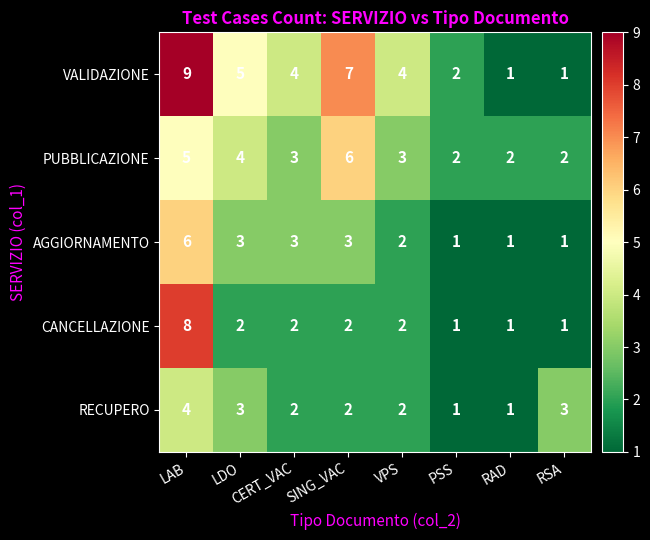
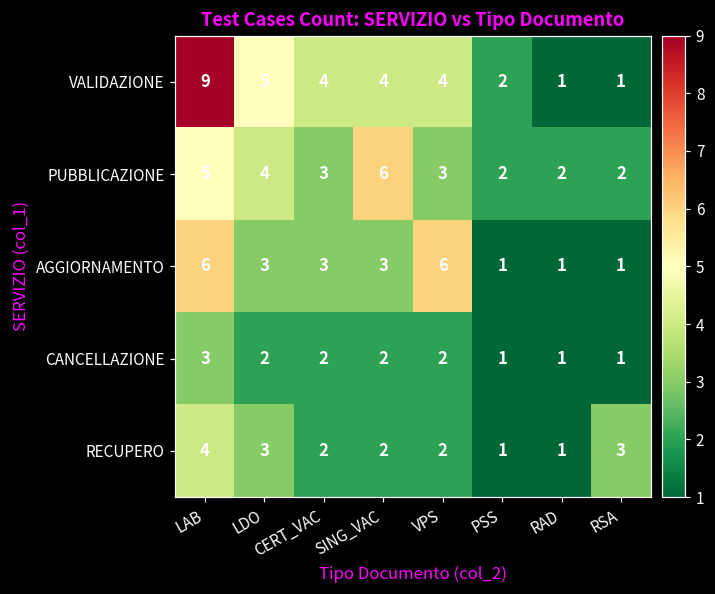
VALIDAZIONE, SING_VAC: 7 -> 4
AGGIORNAMENTO, VPS: 2 -> 6
CANCELLAZIONE, LAB: 8 -> 3
